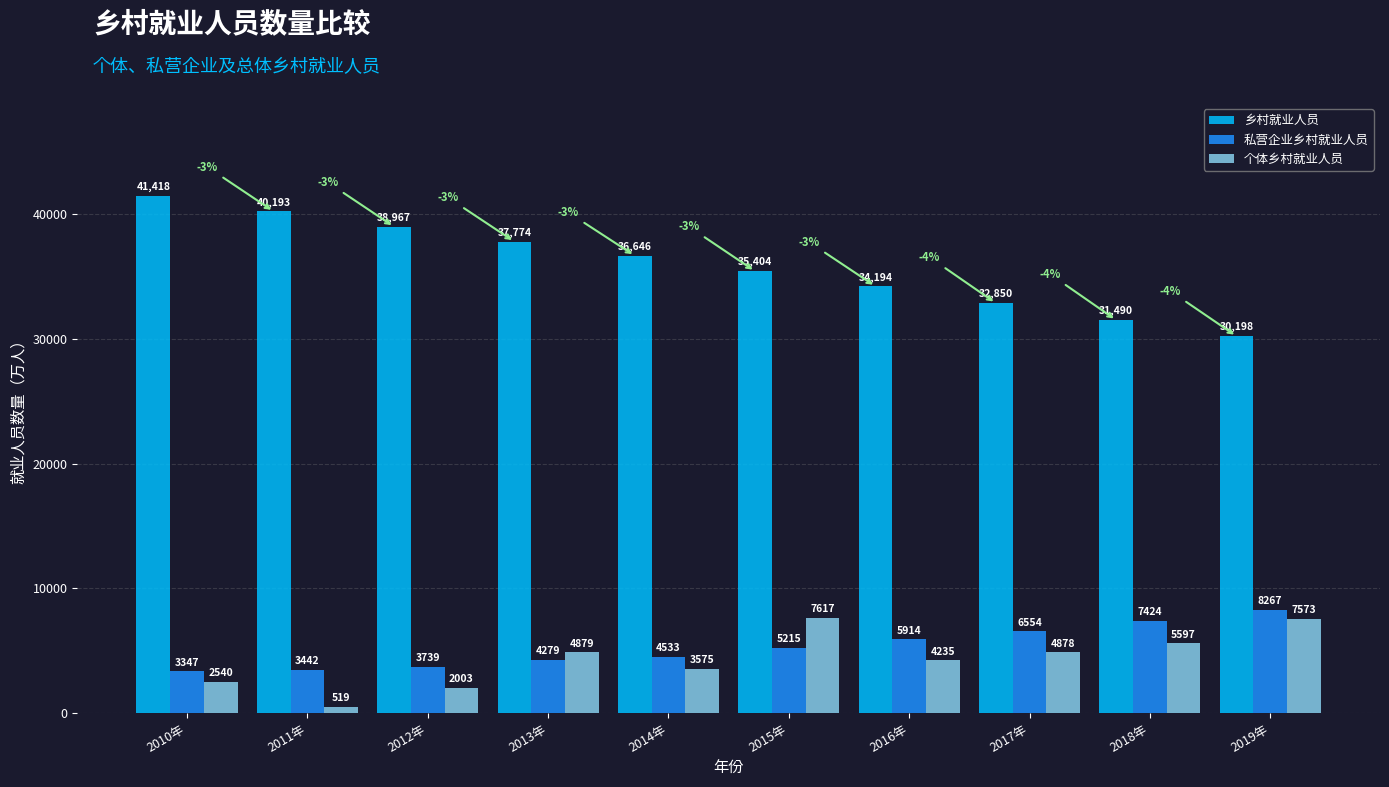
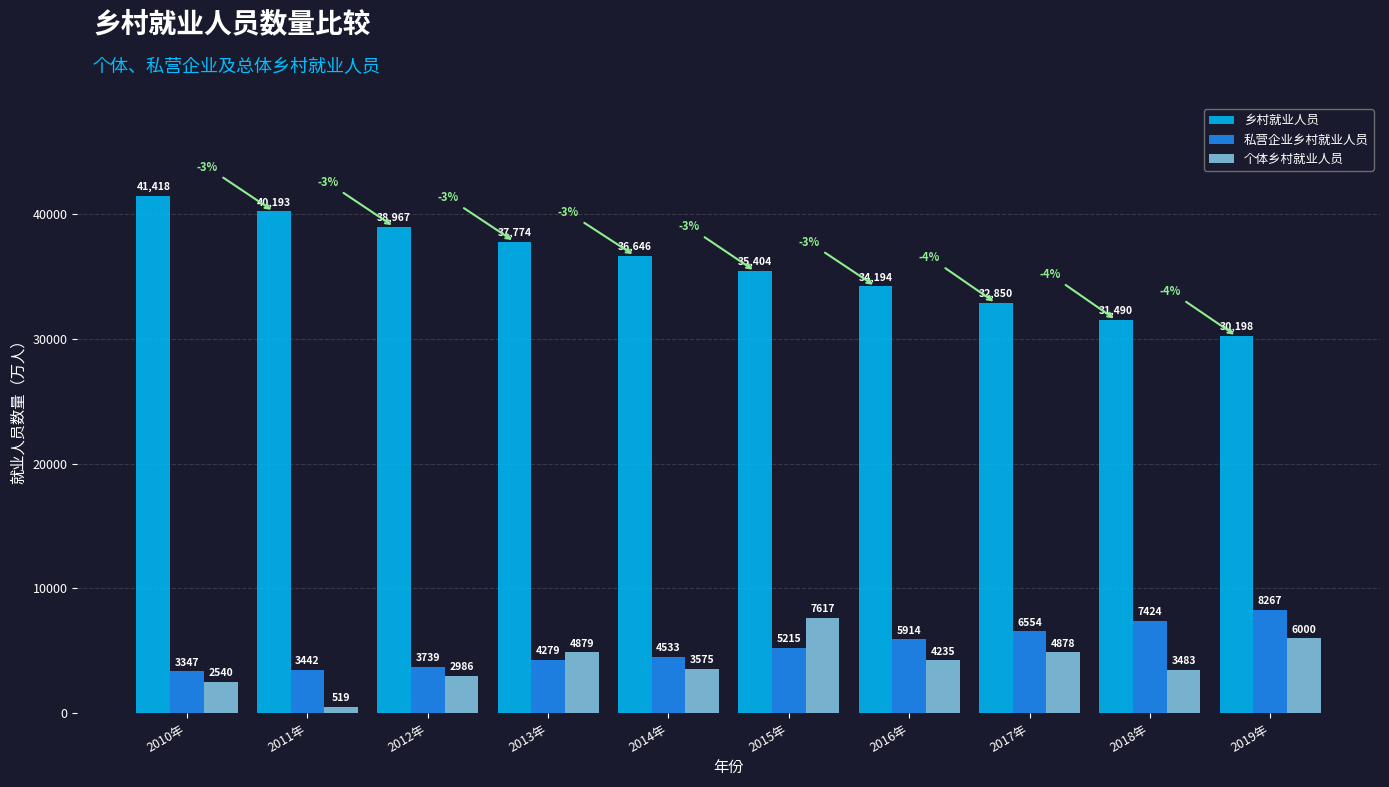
个体乡村就业人员, 2012年: 2003 -> 2986
个体乡村就业人员, 2018年: 5597 -> 3483
个体乡村就业人员, 2019年: 7573 -> 6000
